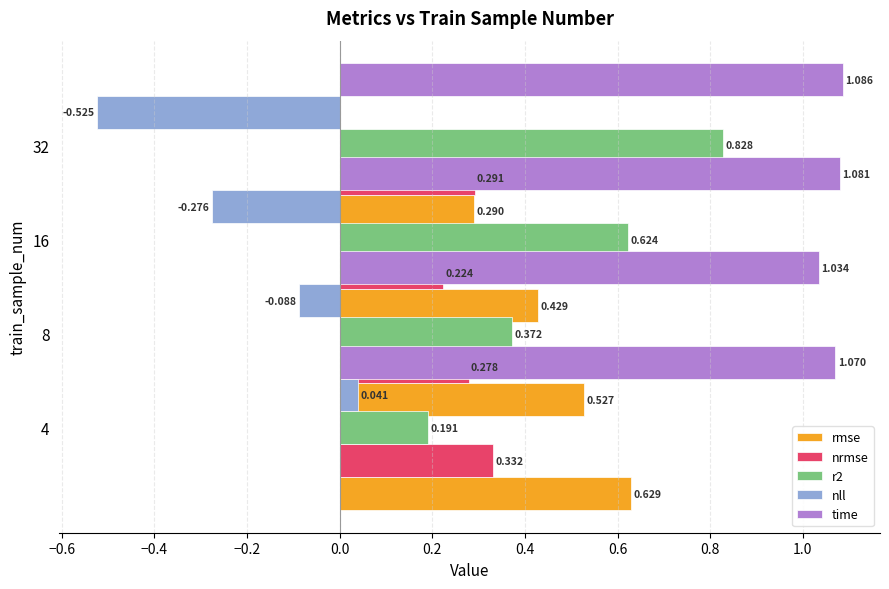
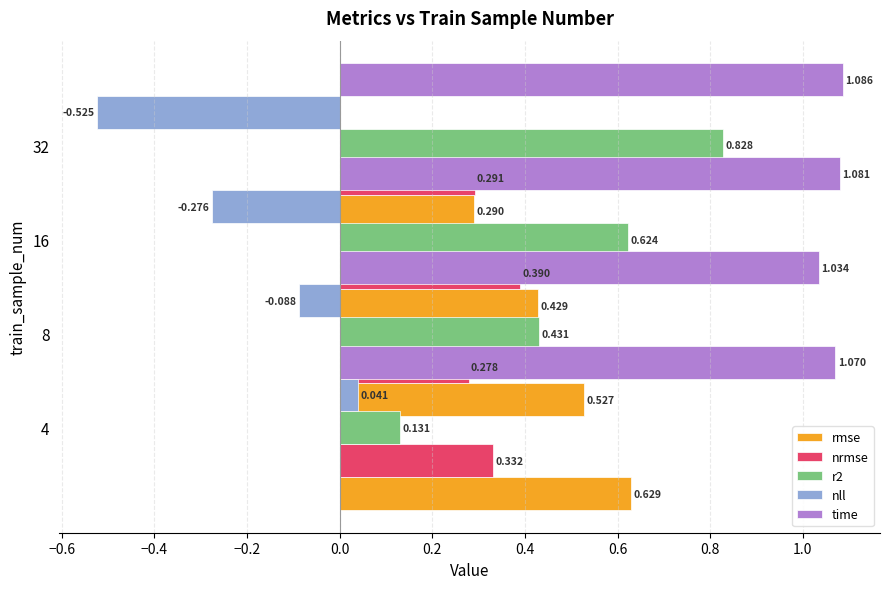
nrmse, 16: 0.224 -> 0.390
r2, 8: 0.372 -> 0.431
r2, 4: 0.191 -> 0.131
